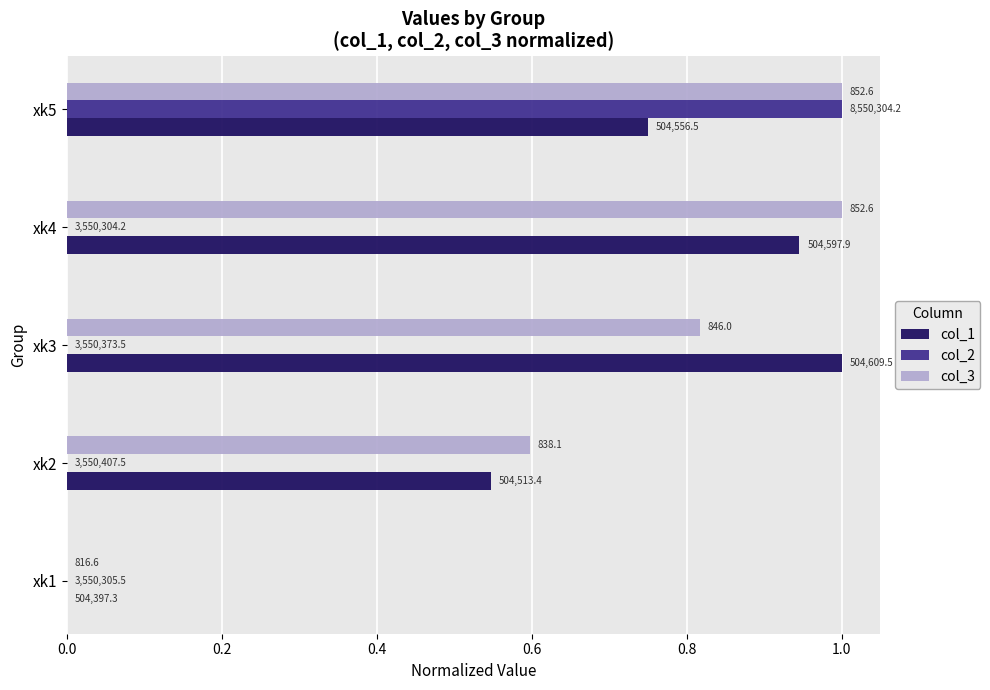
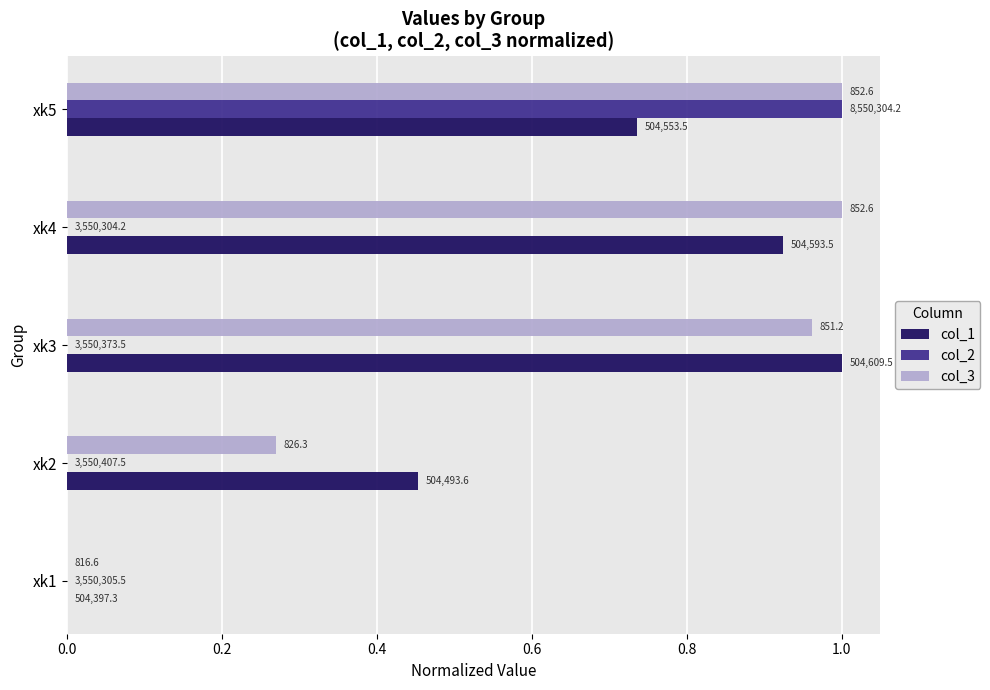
col_1, xk5: 504,556.5 -> 504,553.5
col_1, xk4: 504,597.9 -> 504,593.5
col_3, xk3: 846.0 -> 851.2
col_3, xk2: 838.1 -> 826.3
col_1, xk2: 504,513.4 -> 504,493.6
